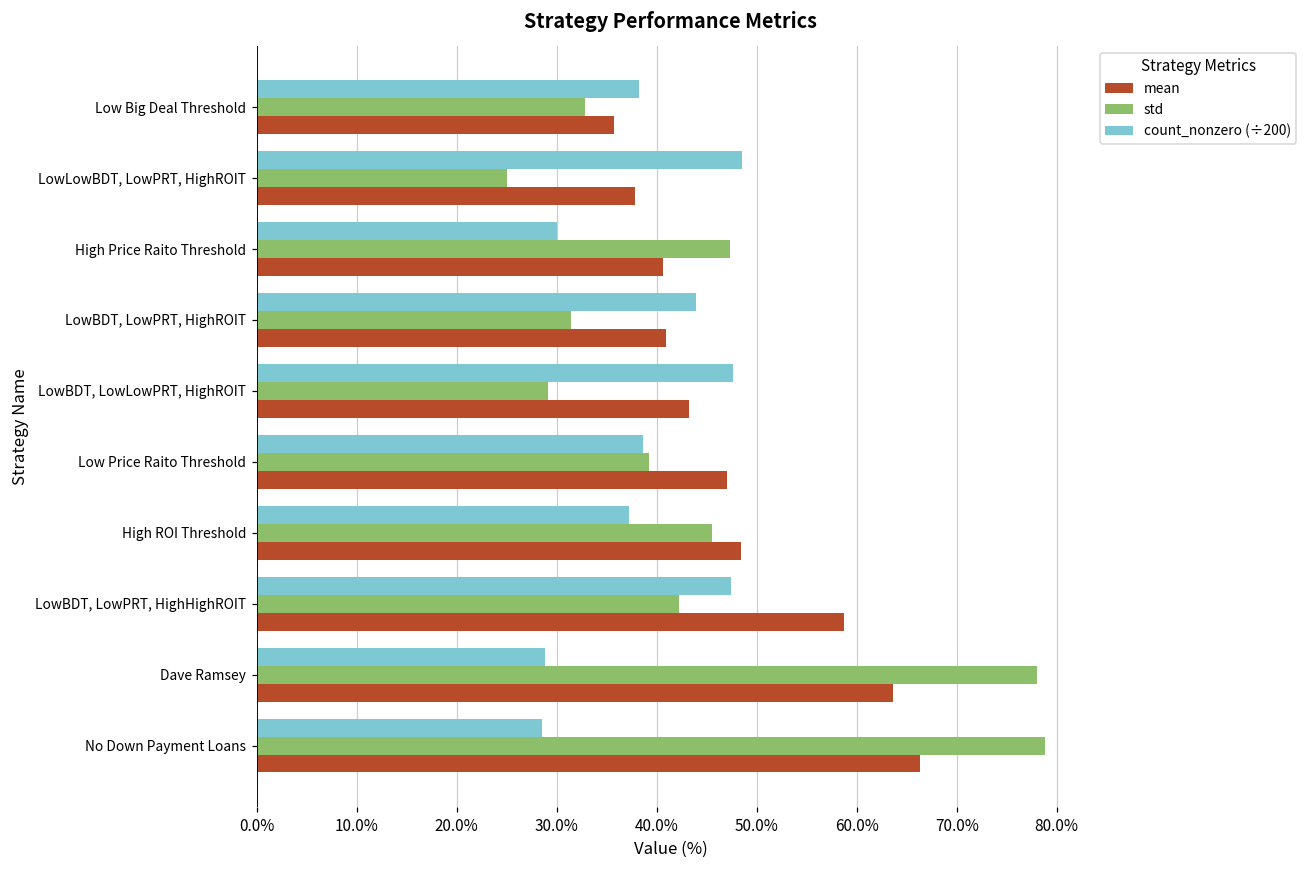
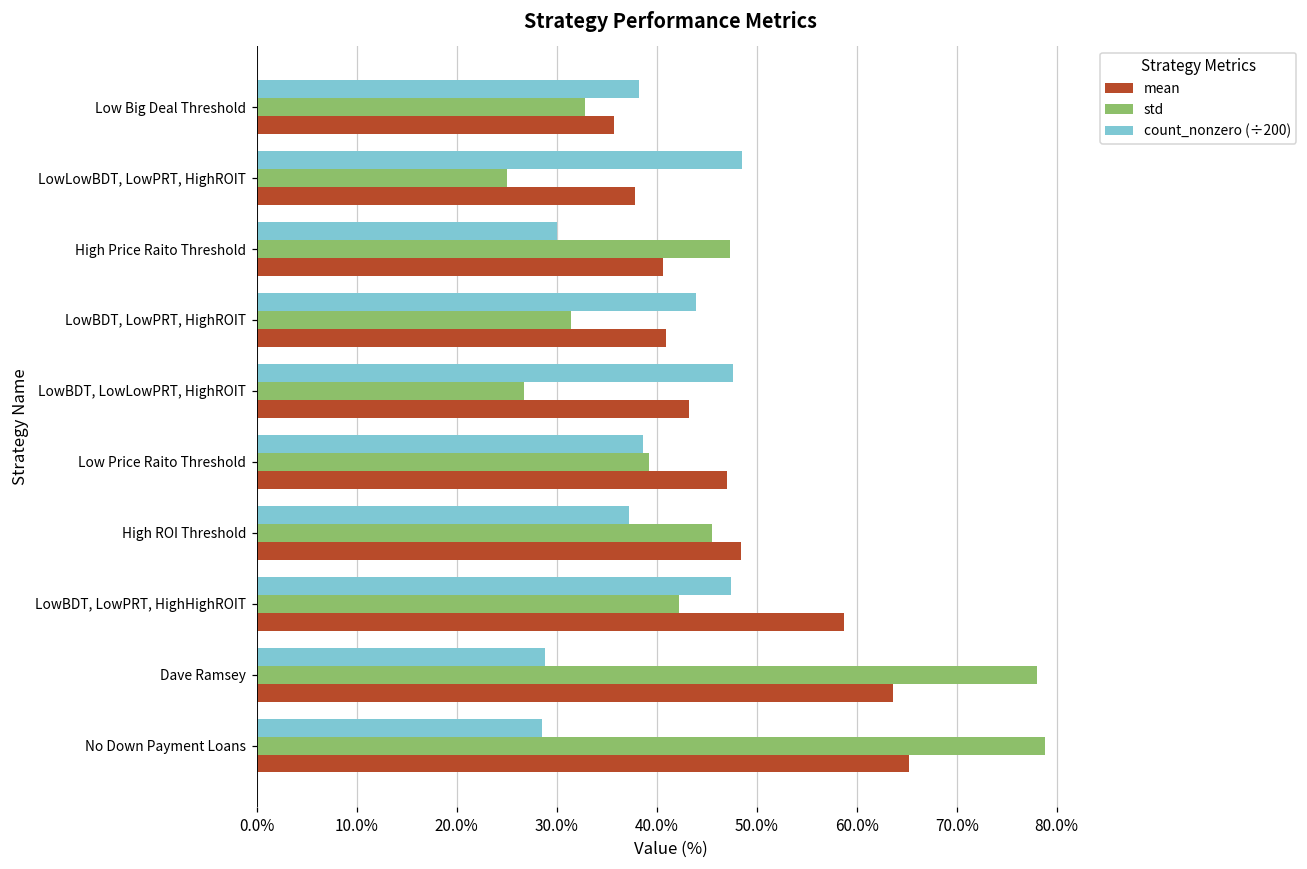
std, LowBDT, LowLowPRT, HighROIT: 29% -> 27%
mean, No Down Payment Loans: 66% -> 65%
